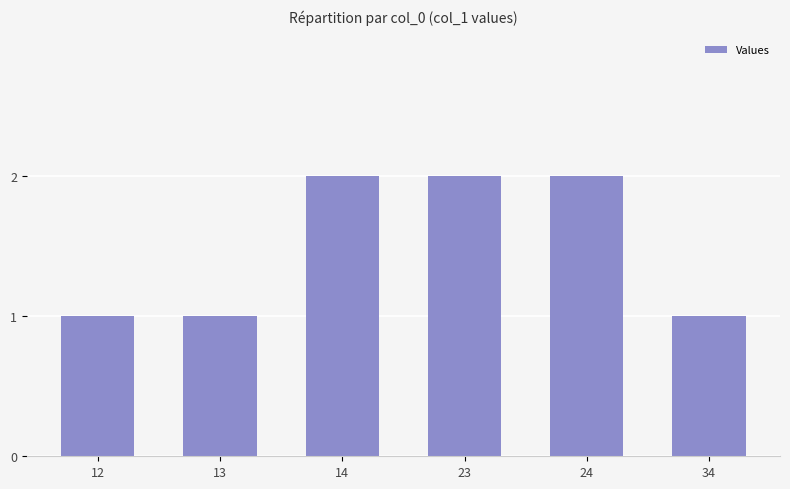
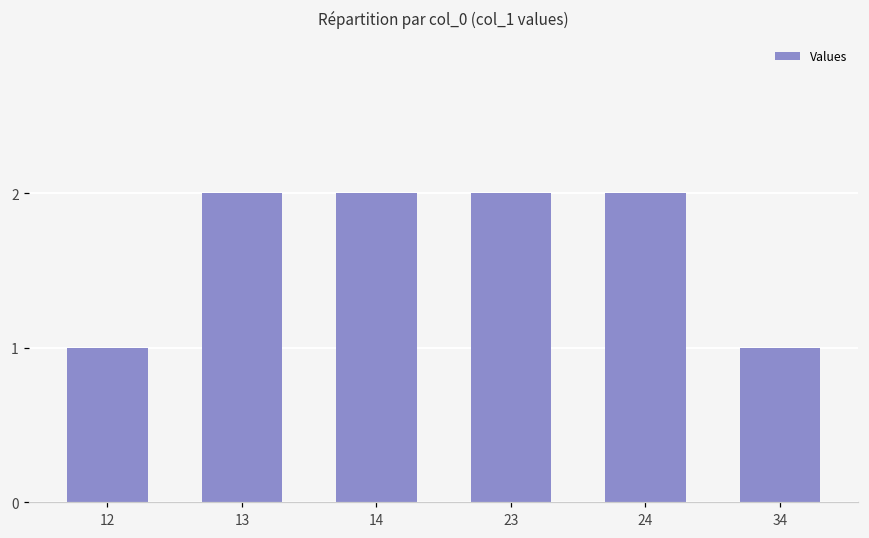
13: 1 -> 2
